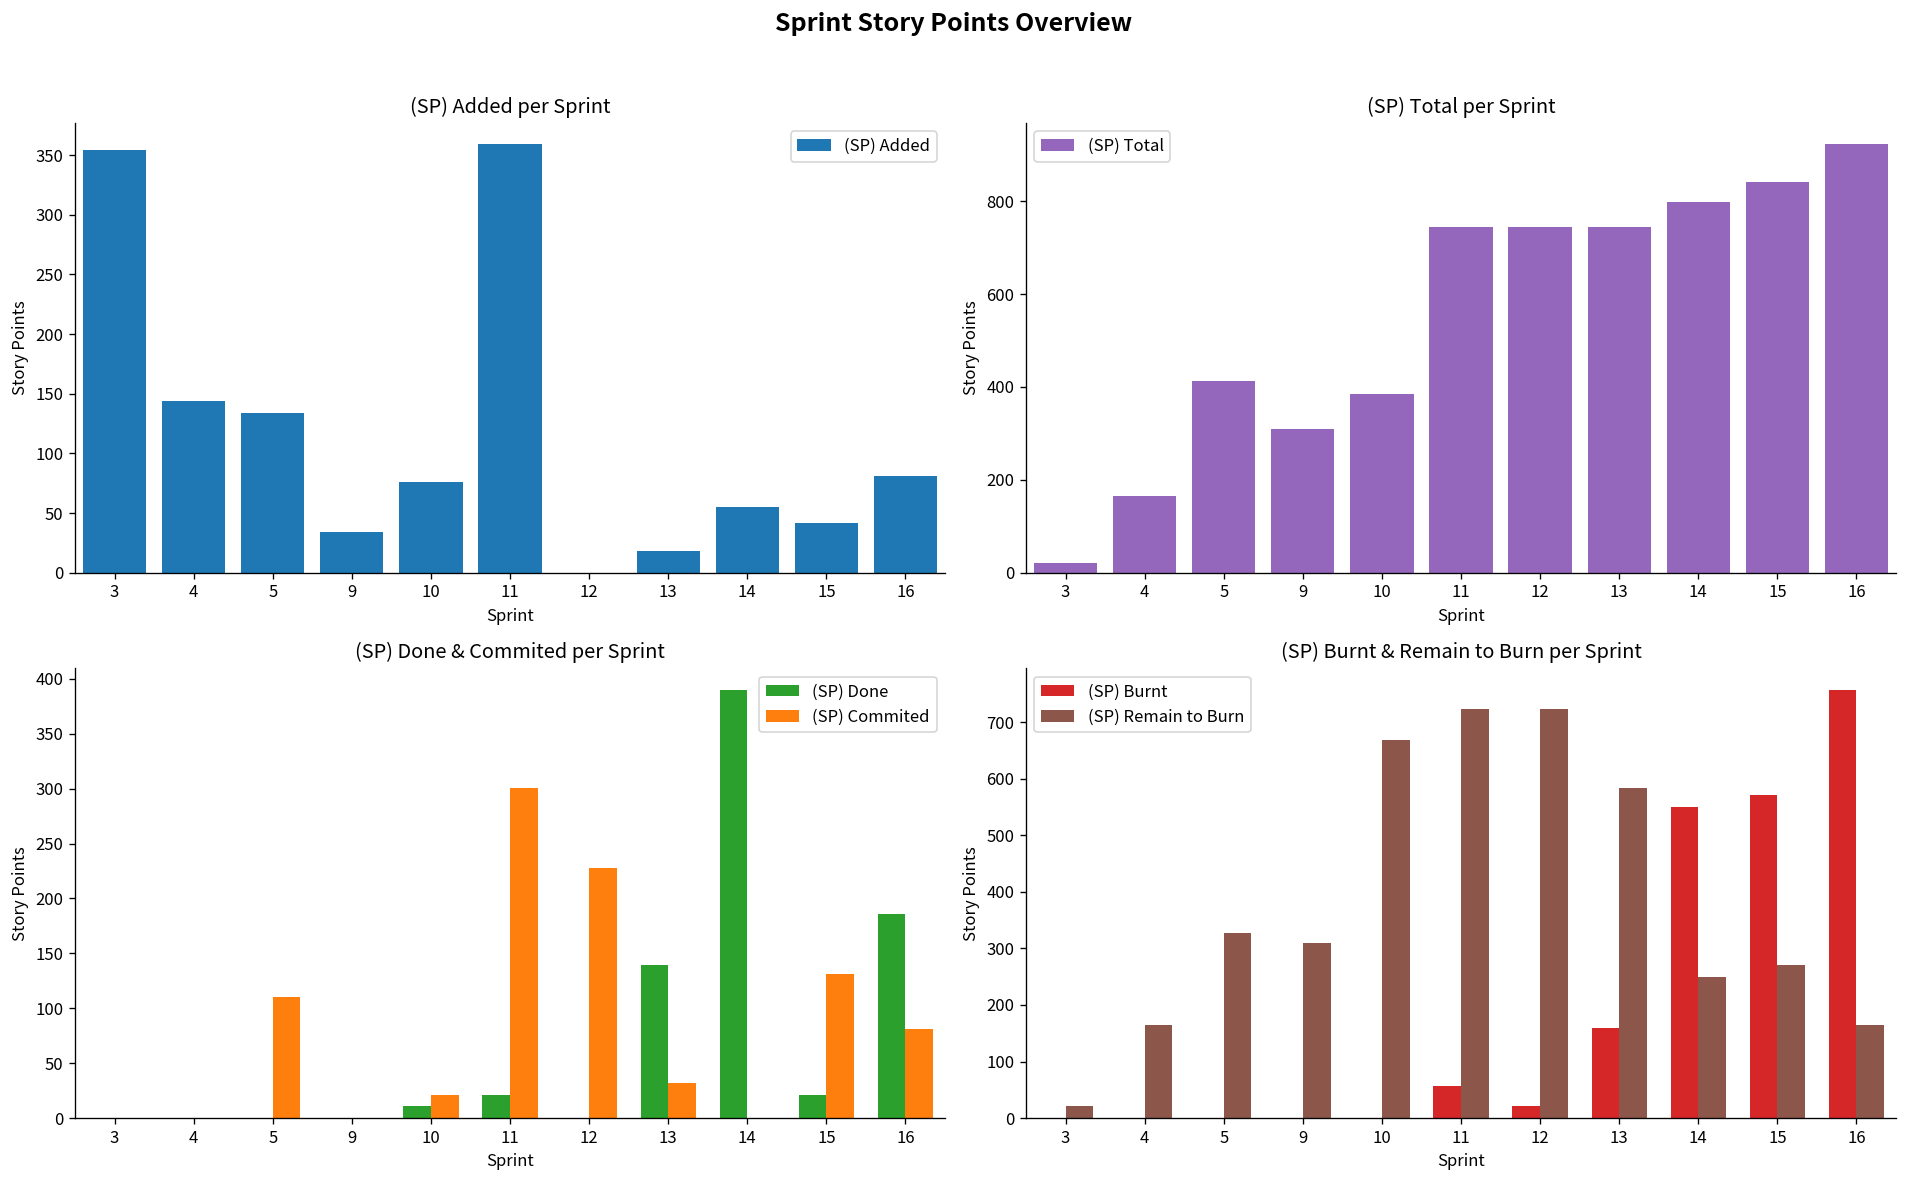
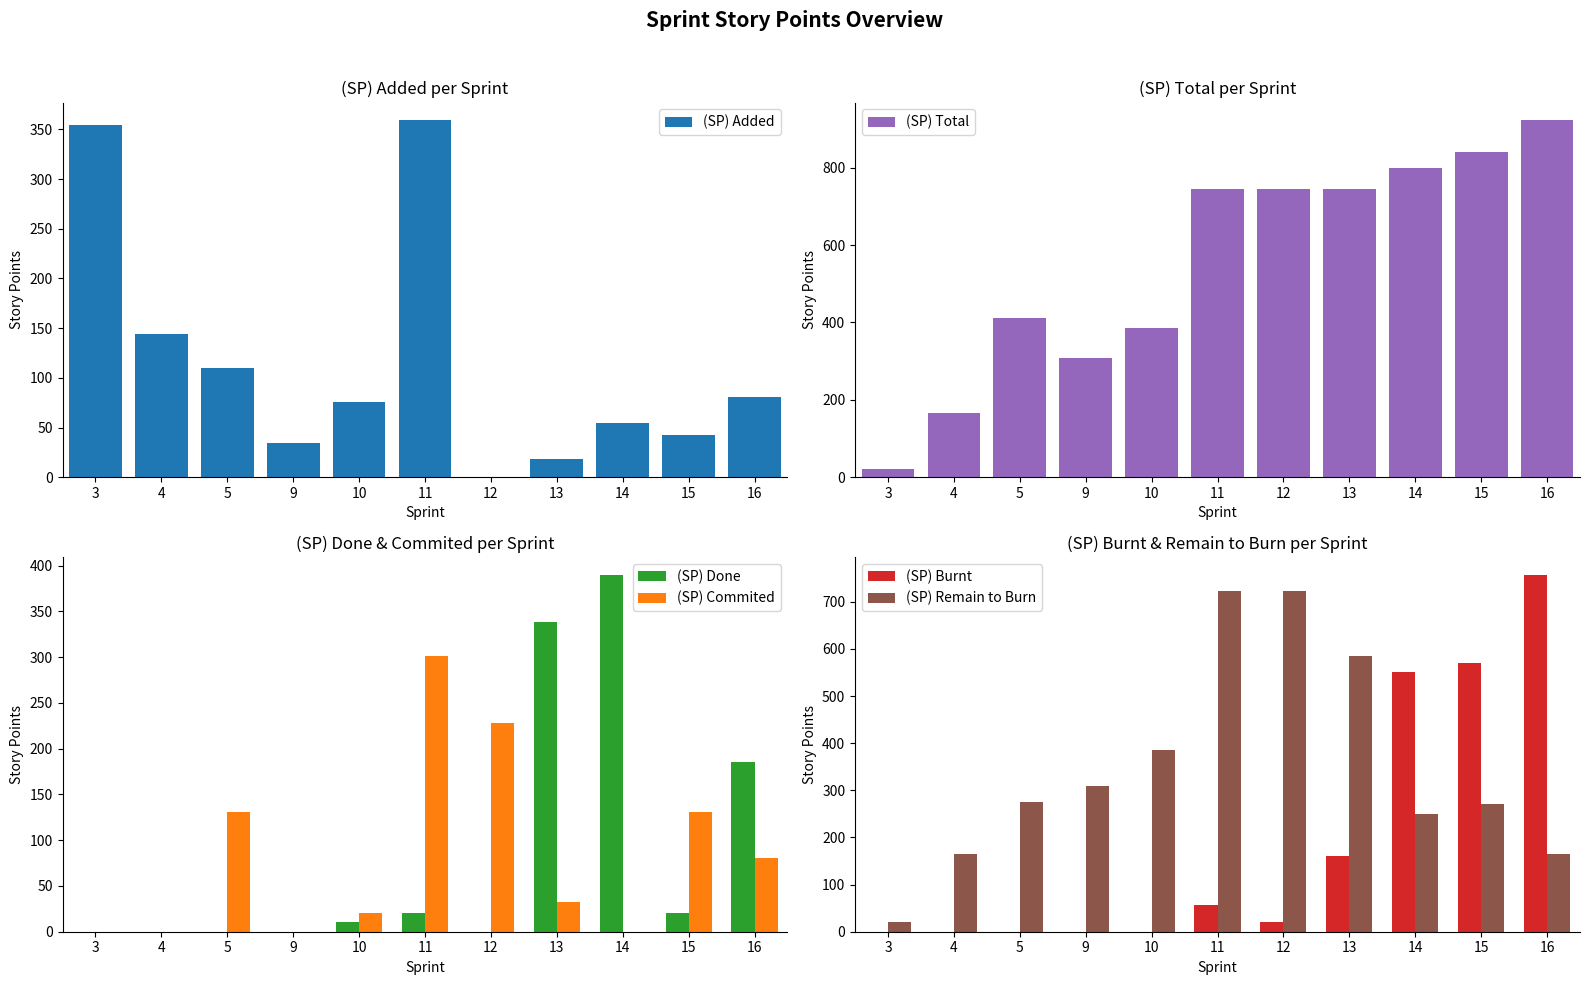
(SP) Added per Sprint, 5: 130 -> 110
(SP) Done & Commited per Sprint, (SP) Commited, 5: 110 -> 130
(SP) Done & Commited per Sprint, (SP) Done, 13: 140 -> 340
(SP) Burnt & Remain to Burn per Sprint, (SP) Remain to Burn, 5: 330 -> 280
(SP) Burnt & Remain to Burn per Sprint, (SP) Remain to Burn, 10: 670 -> 390
